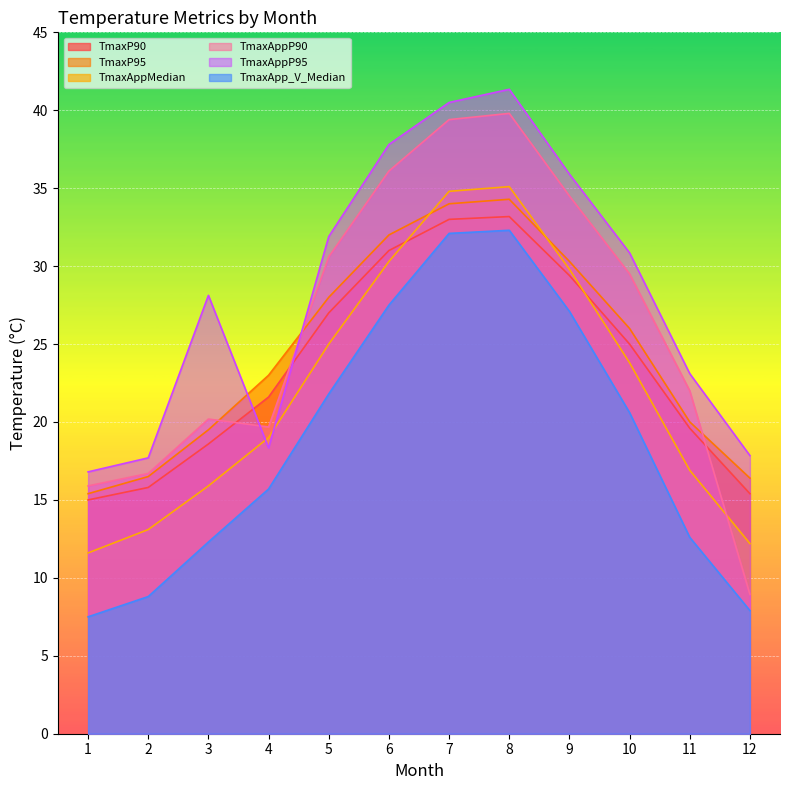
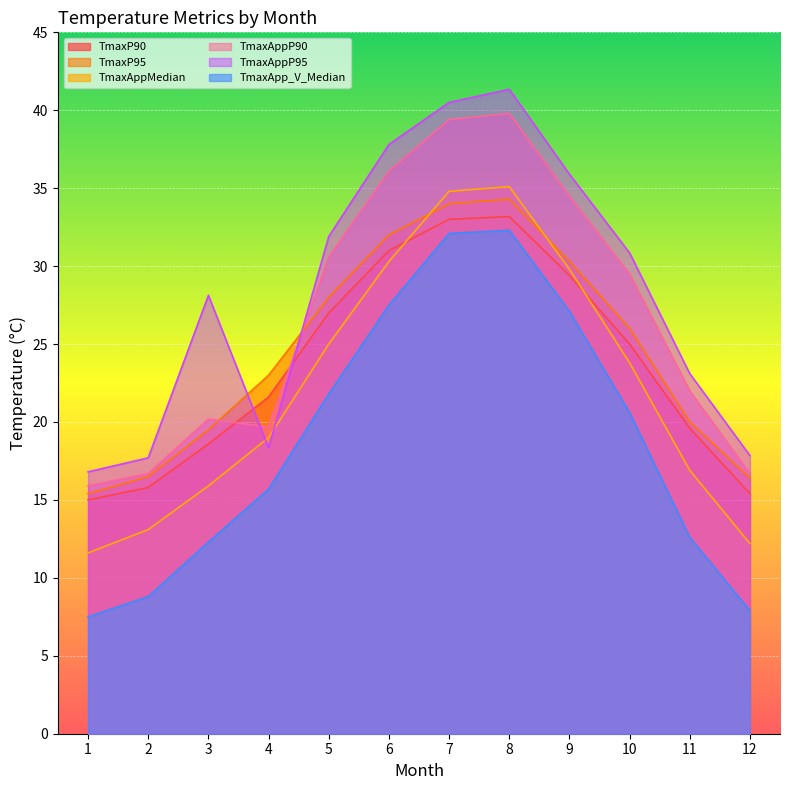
TmaxAppP90, 12: 8.9 -> 16.7
